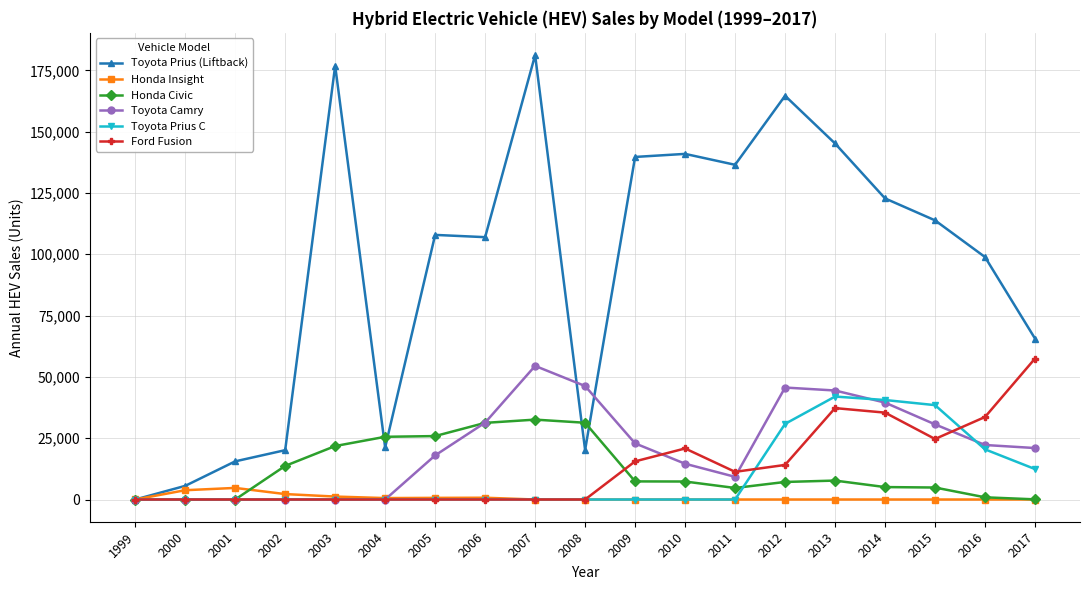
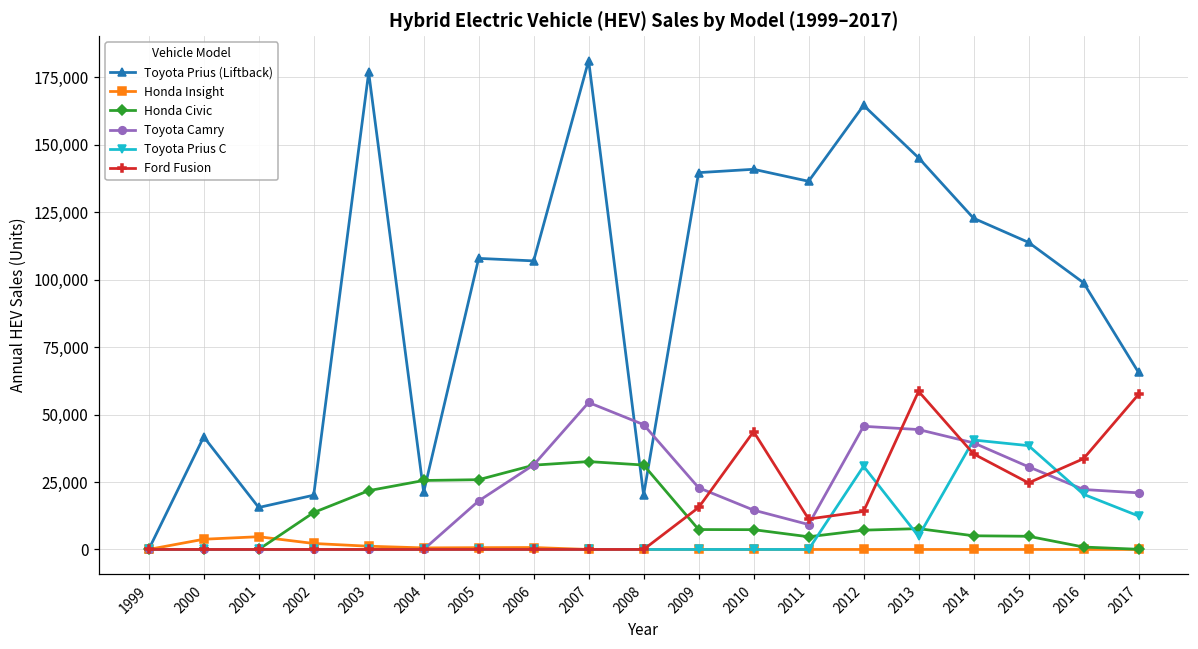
Toyota Prius (Liftback), 2000: 6,000 -> 42,000
Ford Fusion, 2010: 21,000 -> 44,000
Toyota Prius C, 2013: 42,000 -> 5,000
Ford Fusion, 2013: 37,000 -> 59,000
